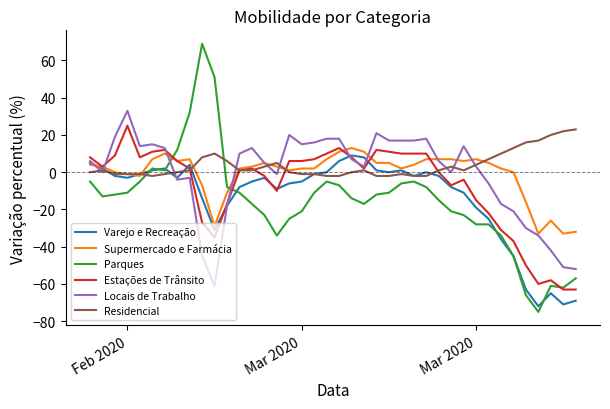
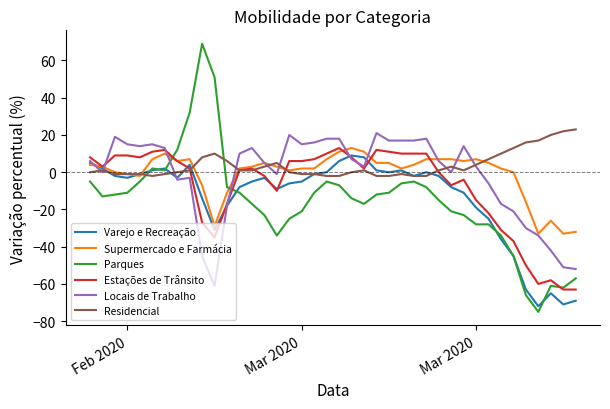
Estações de Trânsito, Feb 2020: 25 -> 9
Locais de Trabalho, Feb 2020: 33 -> 15
